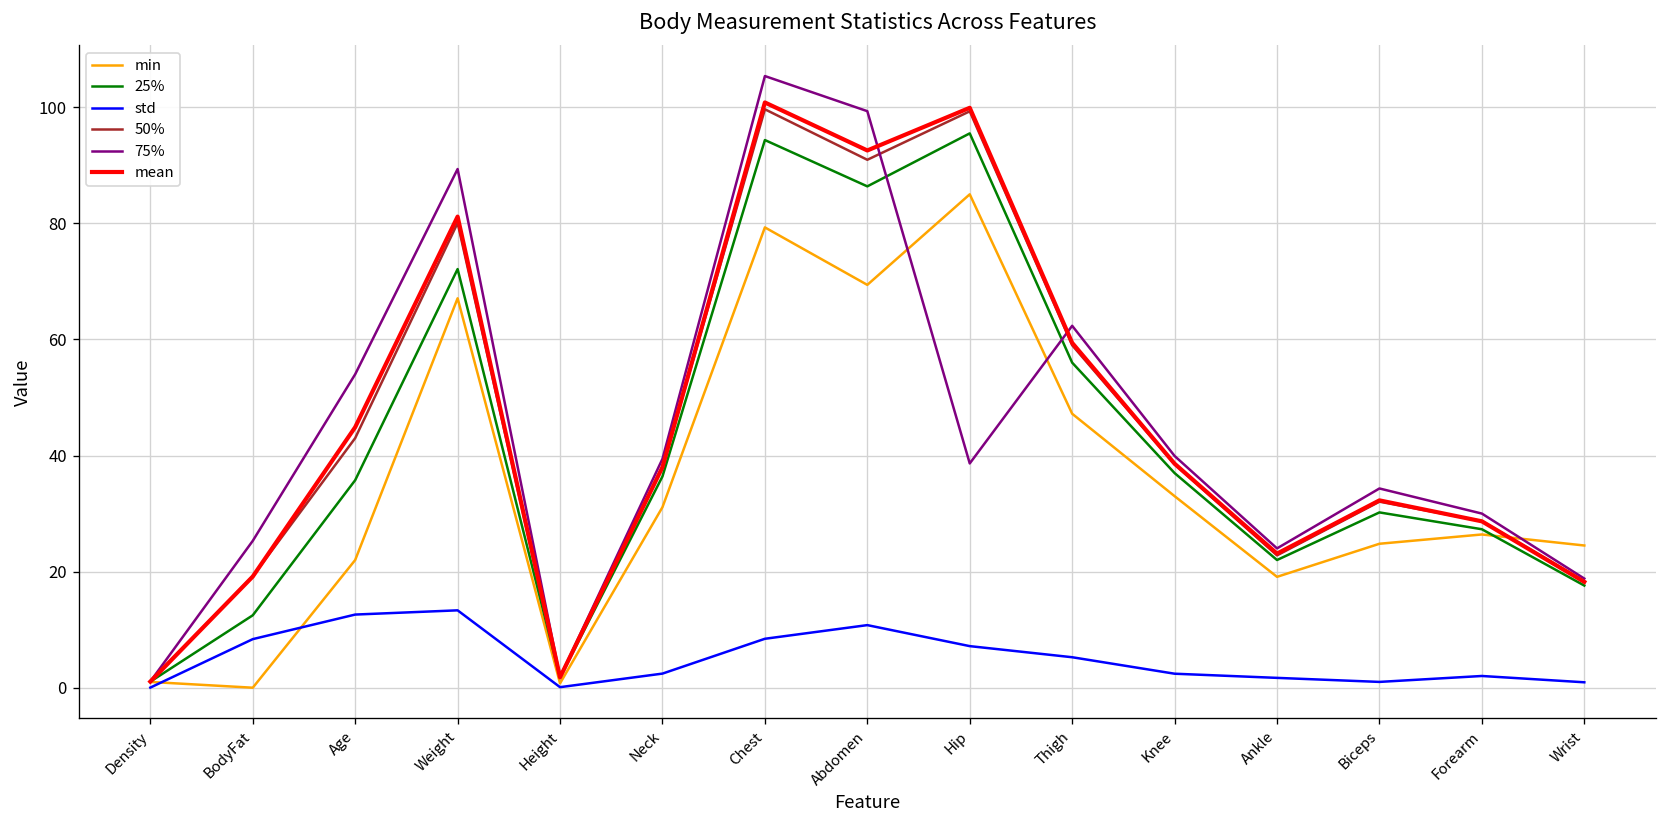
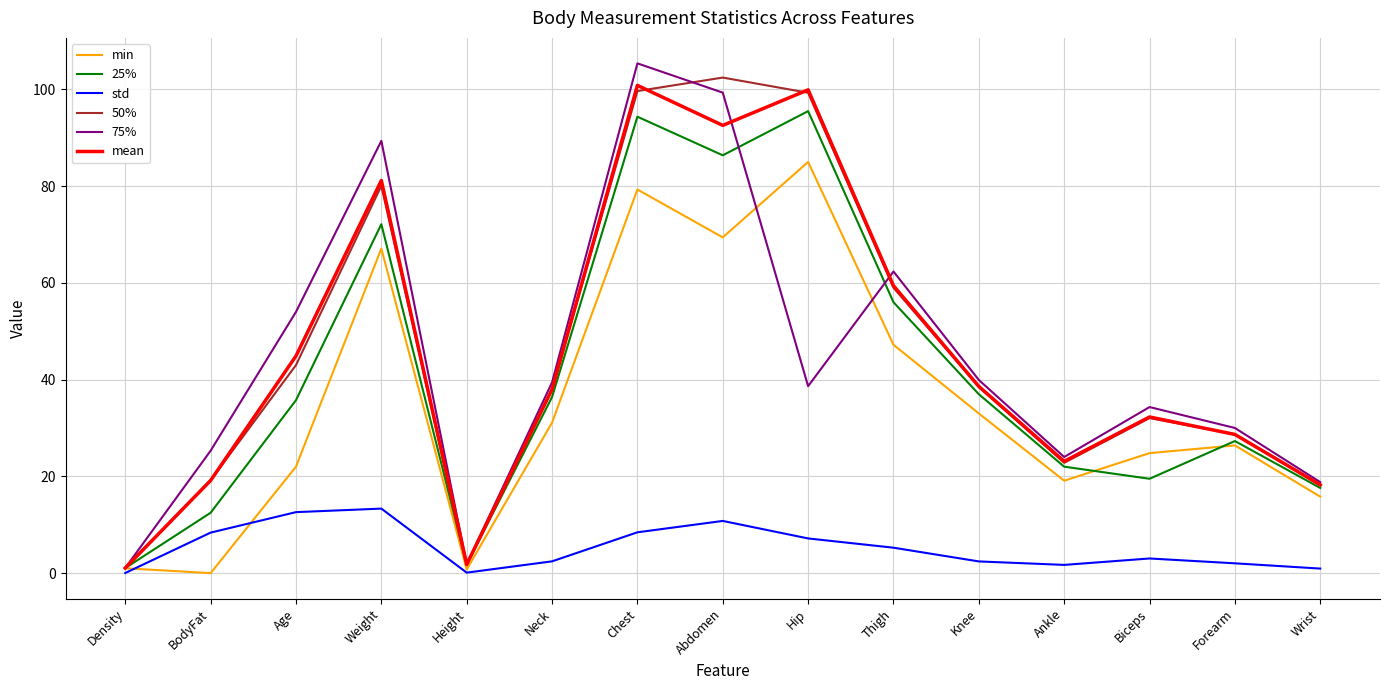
50%, Abdomen: 91 -> 102
25%, Biceps: 30 -> 20
std, Biceps: 1 -> 3
min, Wrist: 25 -> 16
